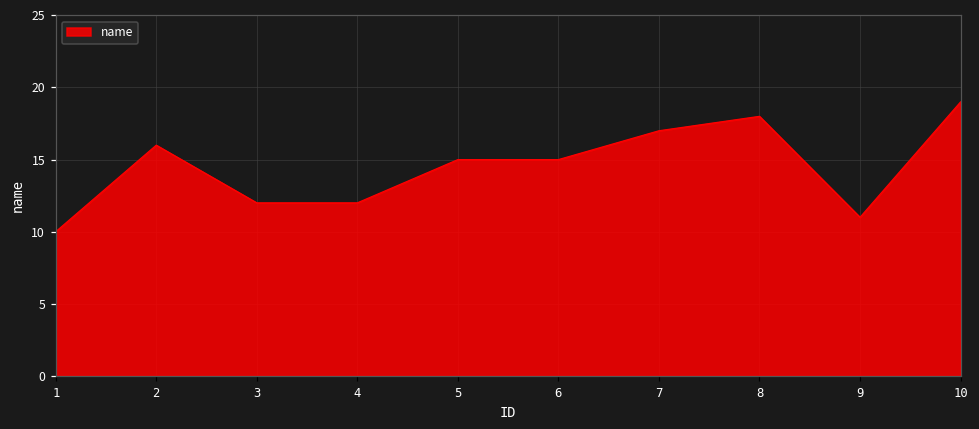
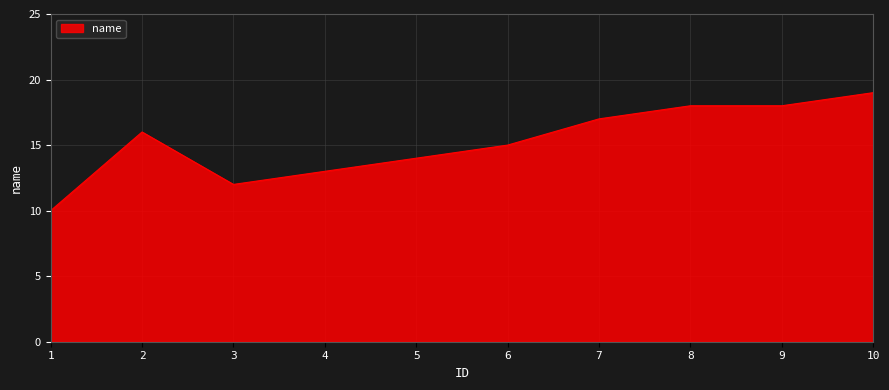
4: 12 -> 13
5: 15 -> 14
9: 11 -> 18
